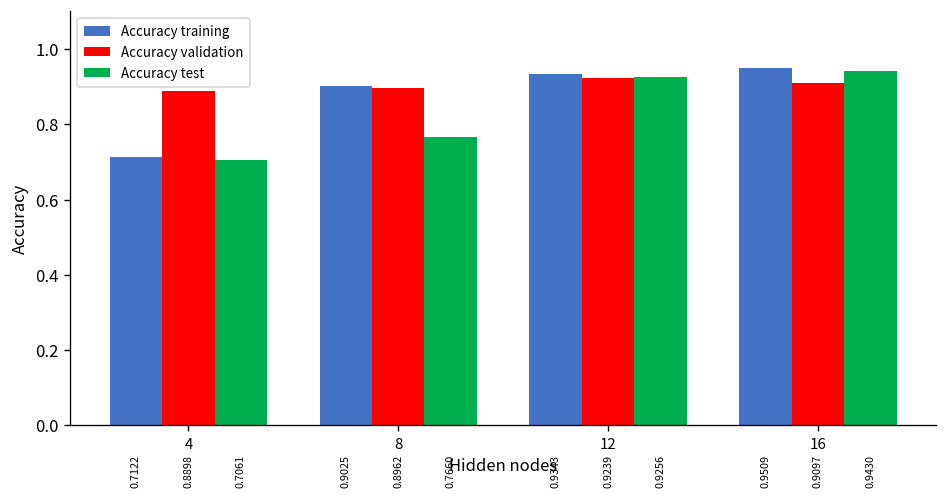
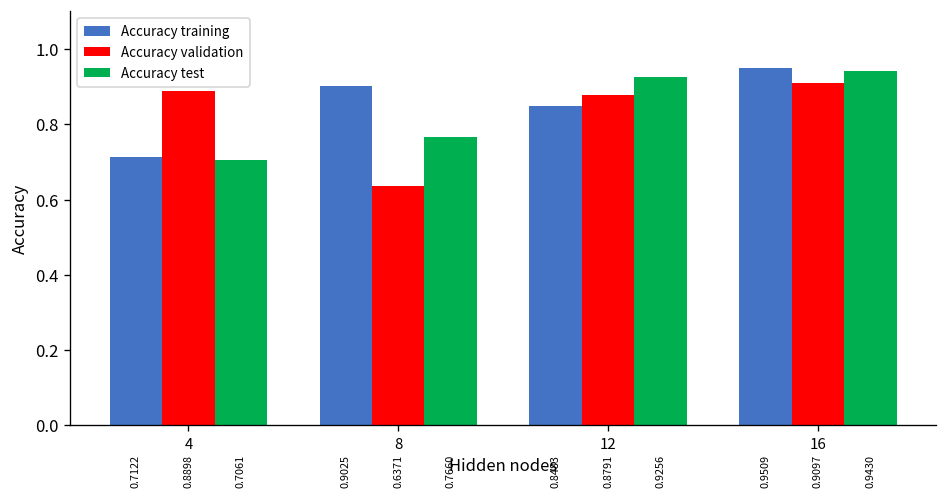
Accuracy validation, 8: 0.8962 -> 0.6371
Accuracy training, 12: 0.9343 -> 0.8483
Accuracy validation, 12: 0.9239 -> 0.8791
